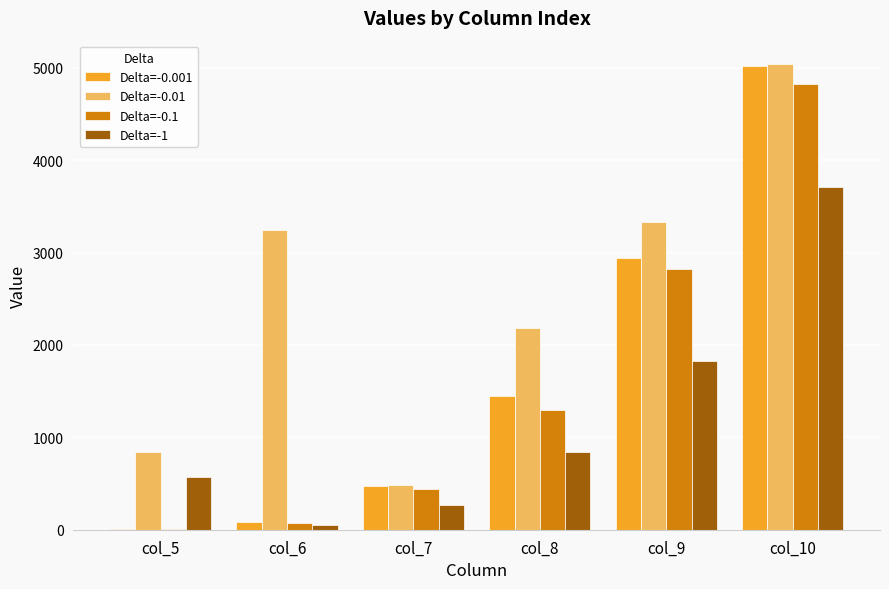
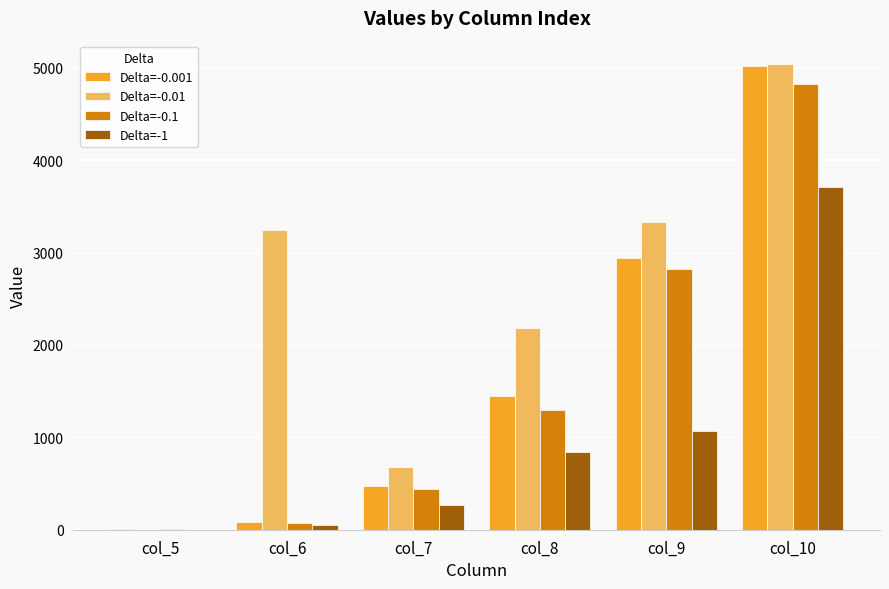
Delta=-0.01, col_5: 800 -> 0
Delta=-1, col_5: 600 -> 0
Delta=-0.01, col_7: 500 -> 700
Delta=-1, col_9: 1800 -> 1100
